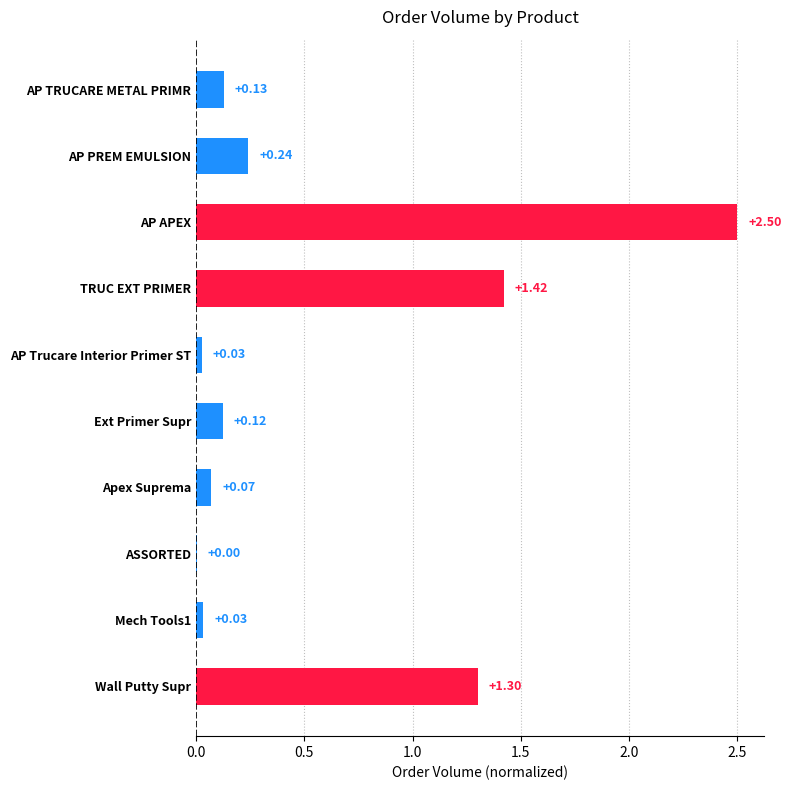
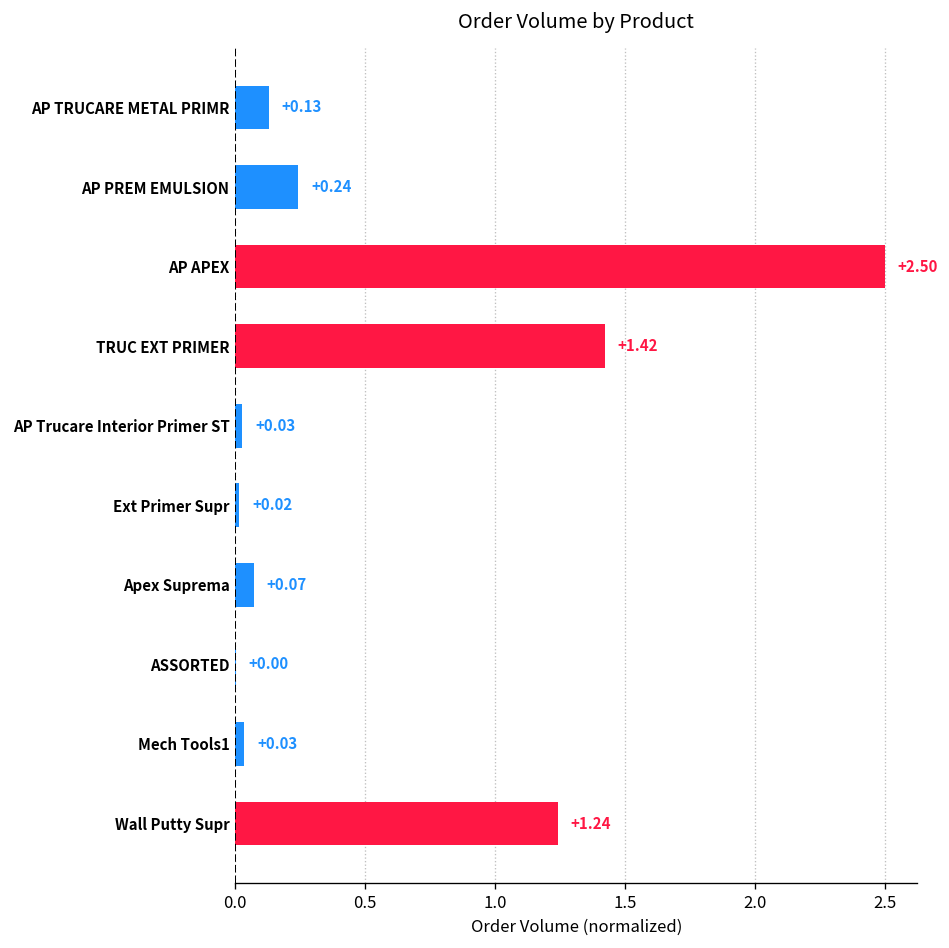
Ext Primer Supr: +0.12 -> +0.02
Wall Putty Supr: +1.30 -> +1.24
